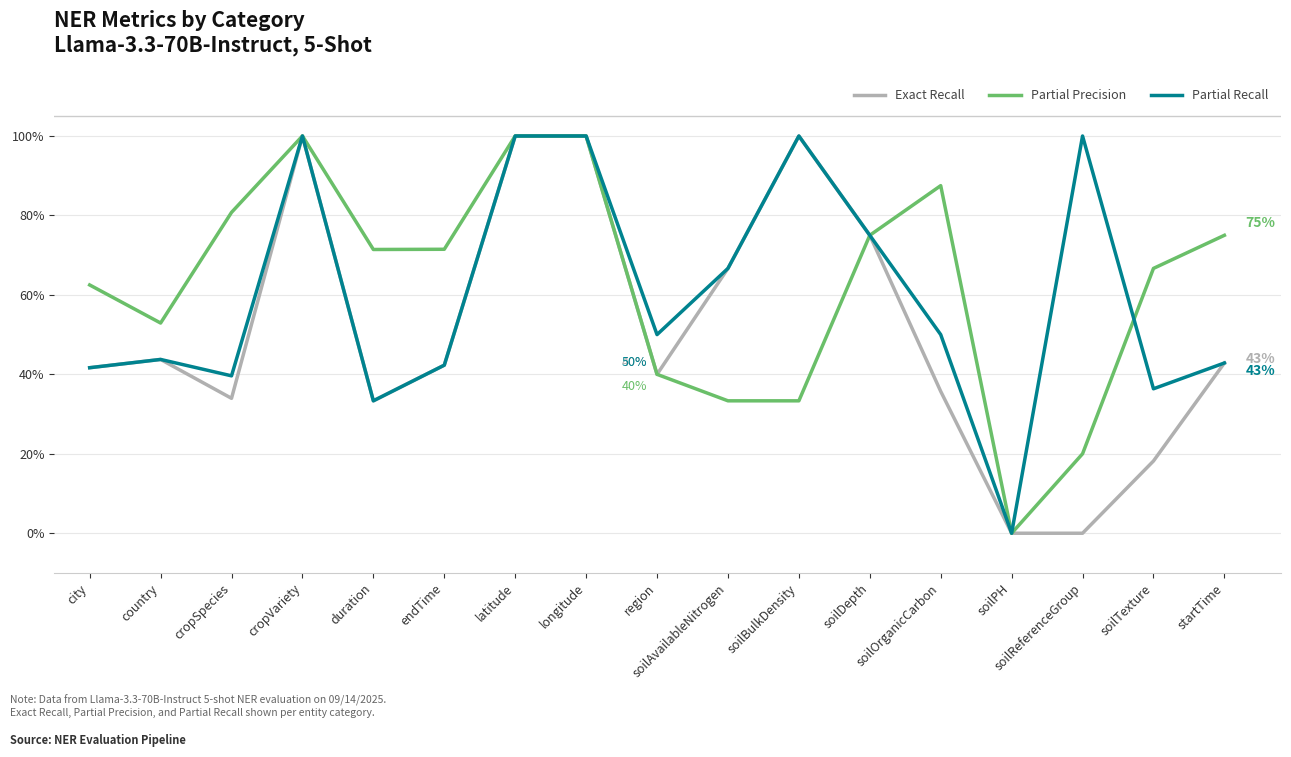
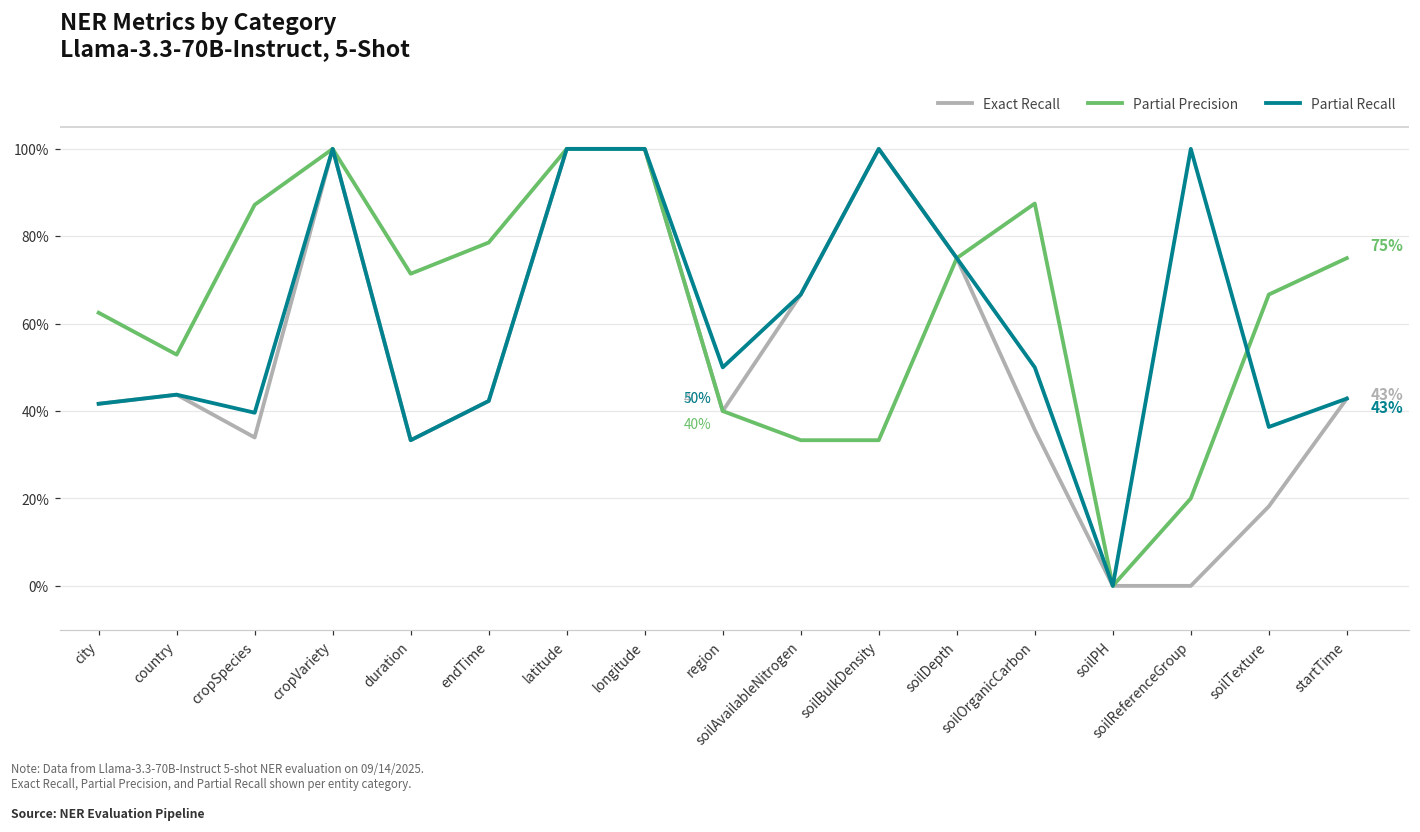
Partial Precision, cropSpecies: 81% -> 87%
Partial Precision, endTime: 71% -> 79%
